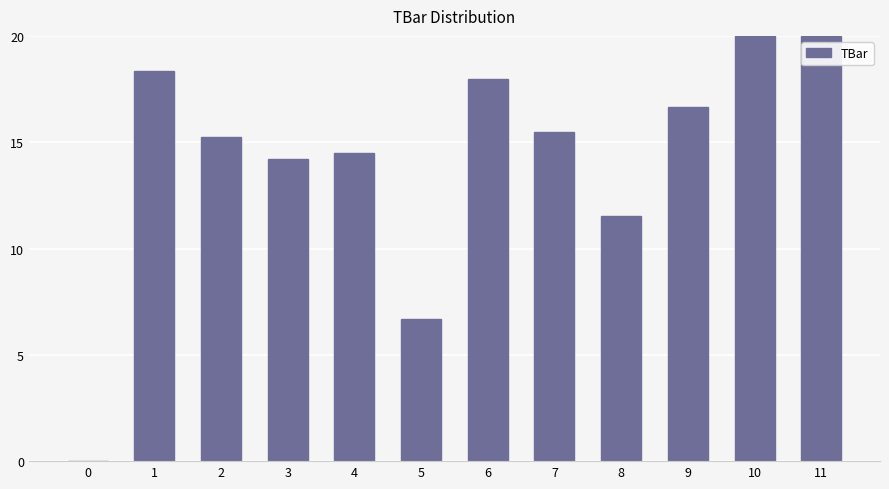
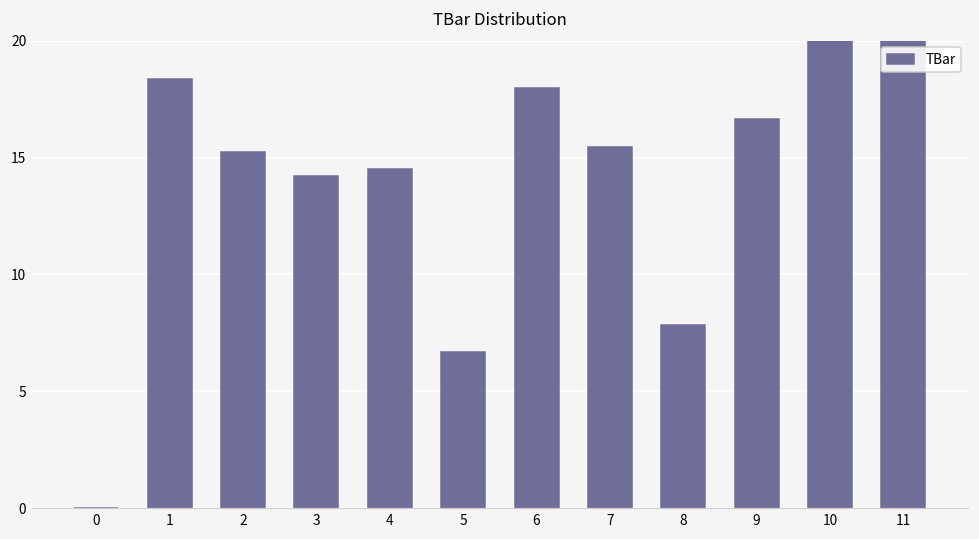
8: 11.6 -> 7.8
